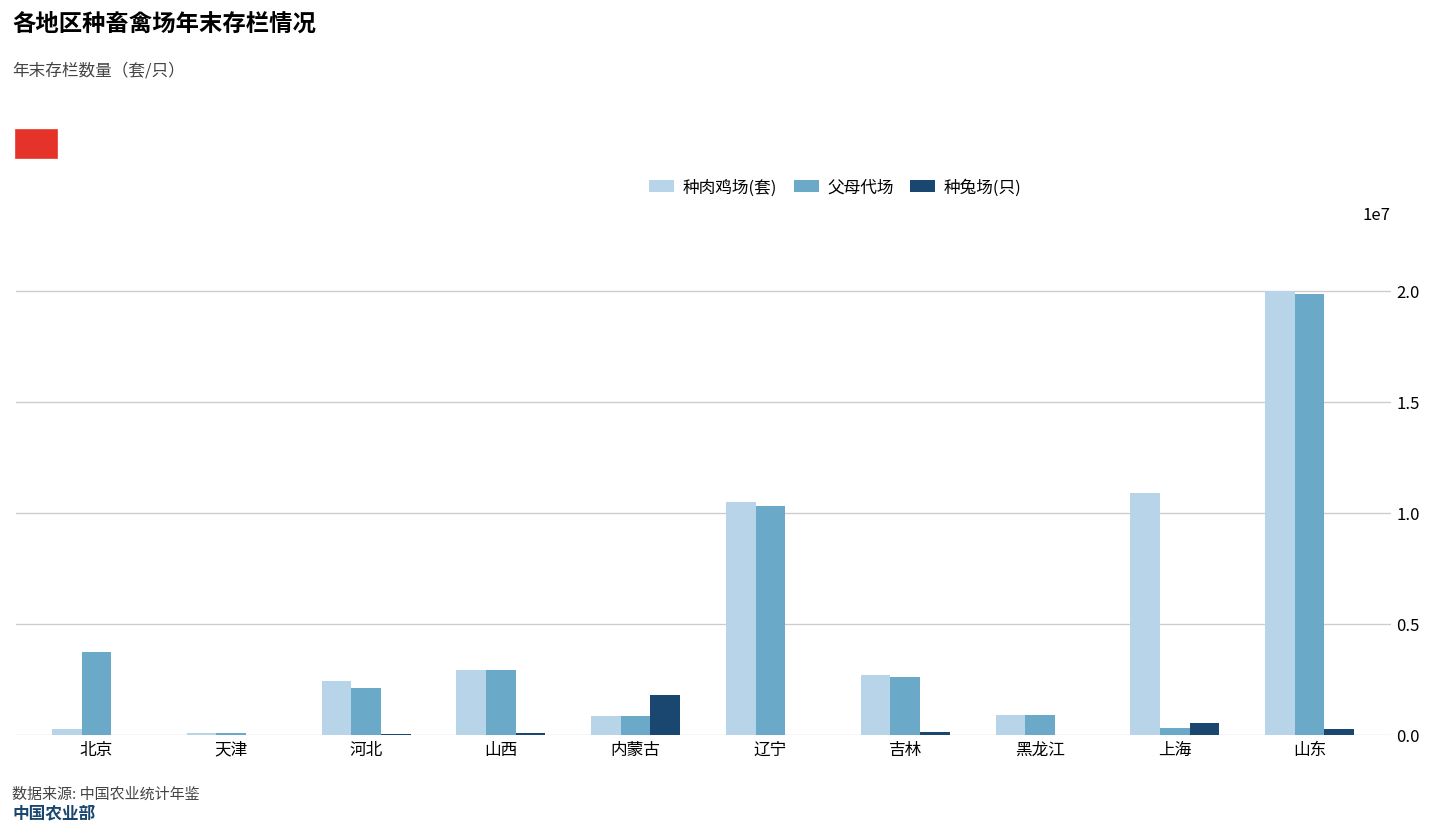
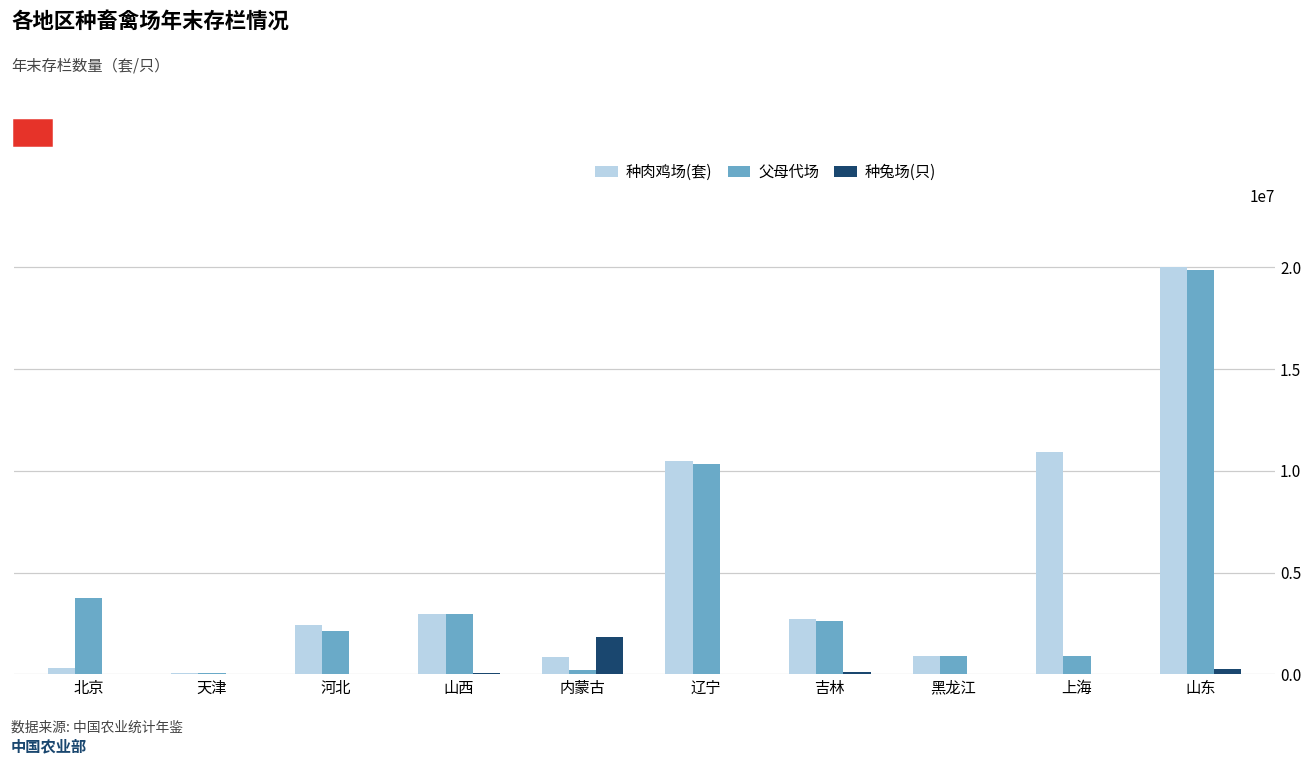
父母代场, 内蒙古: 900000 -> 200000
父母代场, 上海: 300000 -> 900000
种兔场(只), 上海: 600000 -> 0
